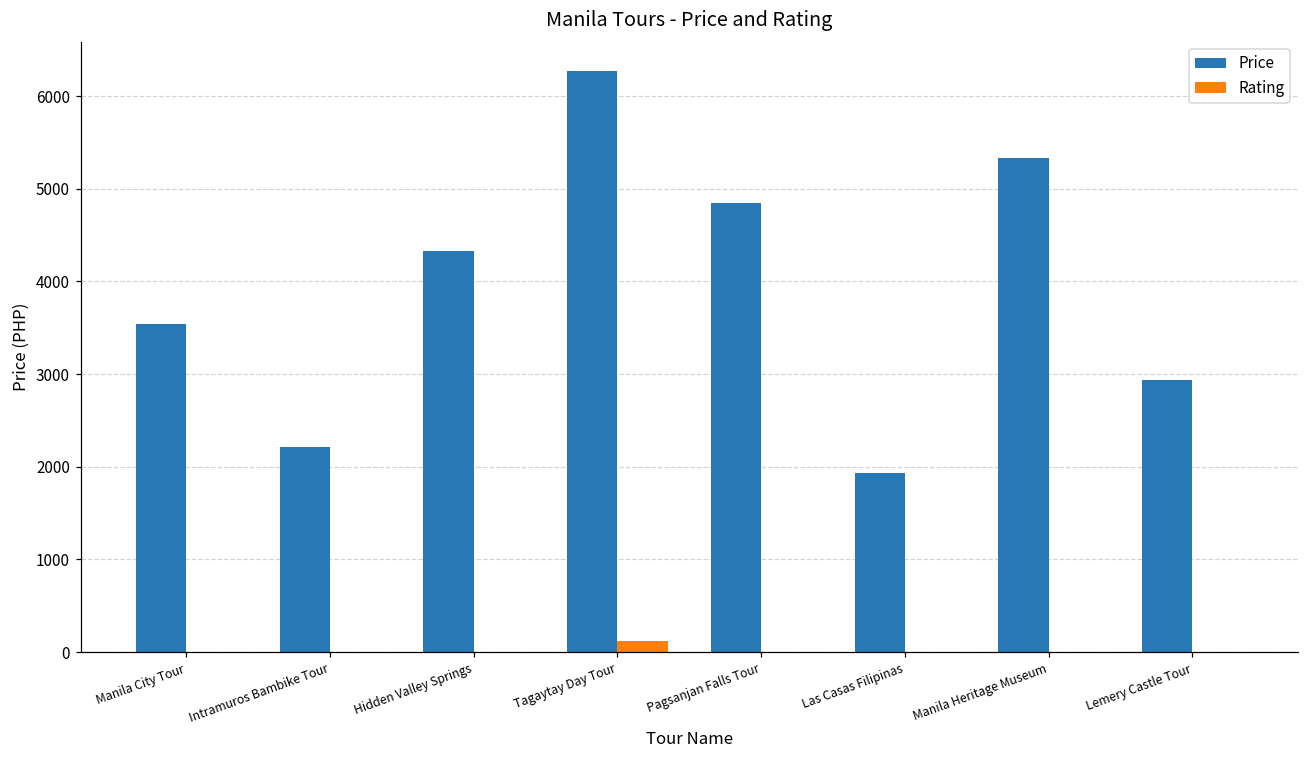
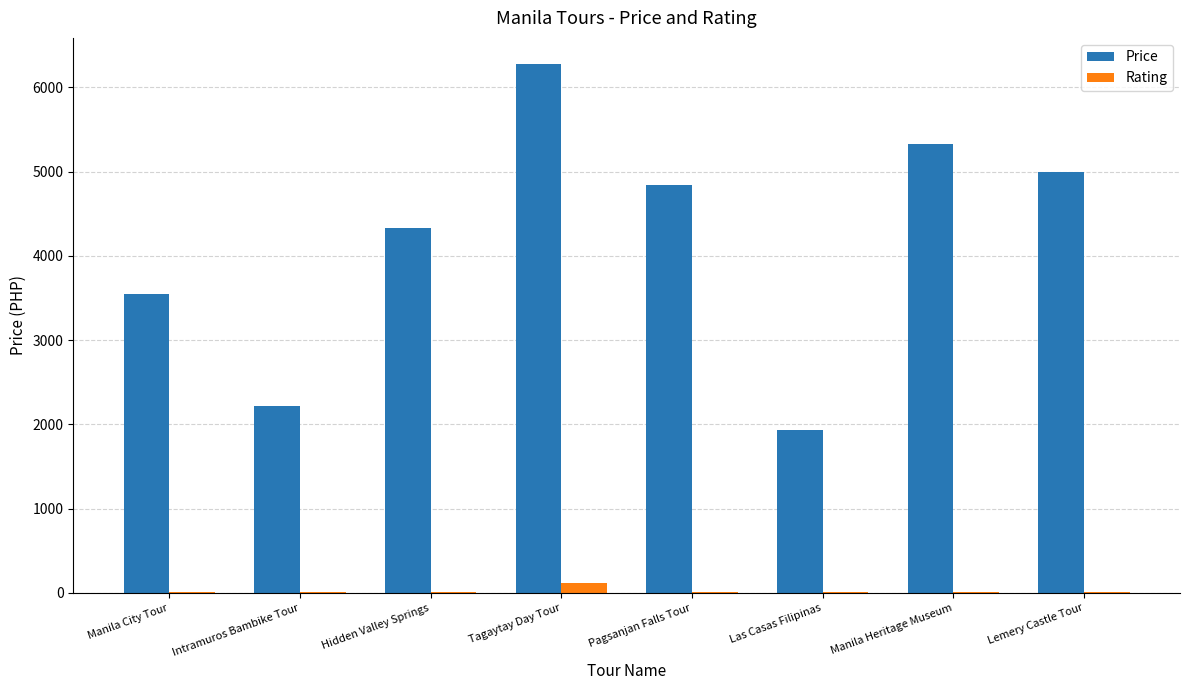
Price, Lemery Castle Tour: 2900 -> 5000
